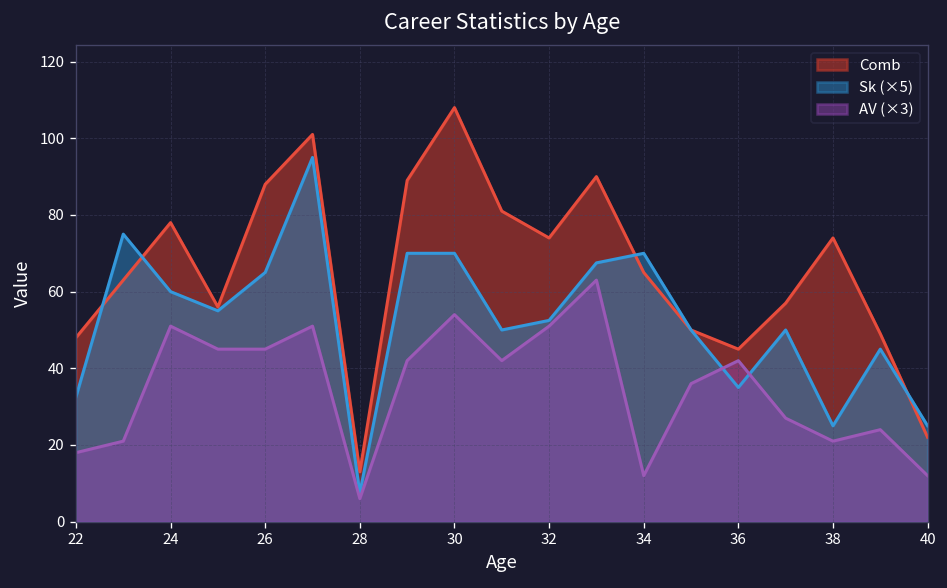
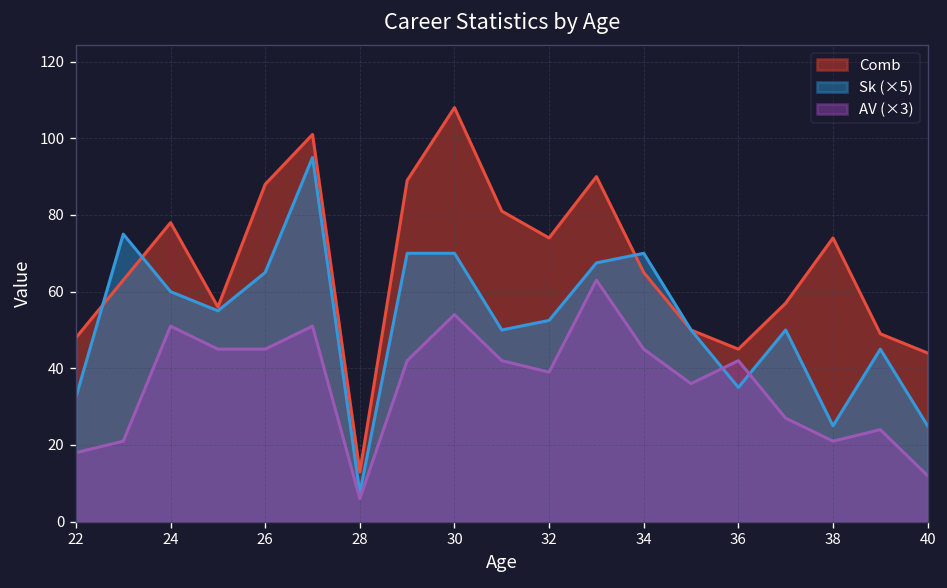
AV (×3), 32: 51 -> 39
AV (×3), 34: 12 -> 45
Comb, 40: 22 -> 44
